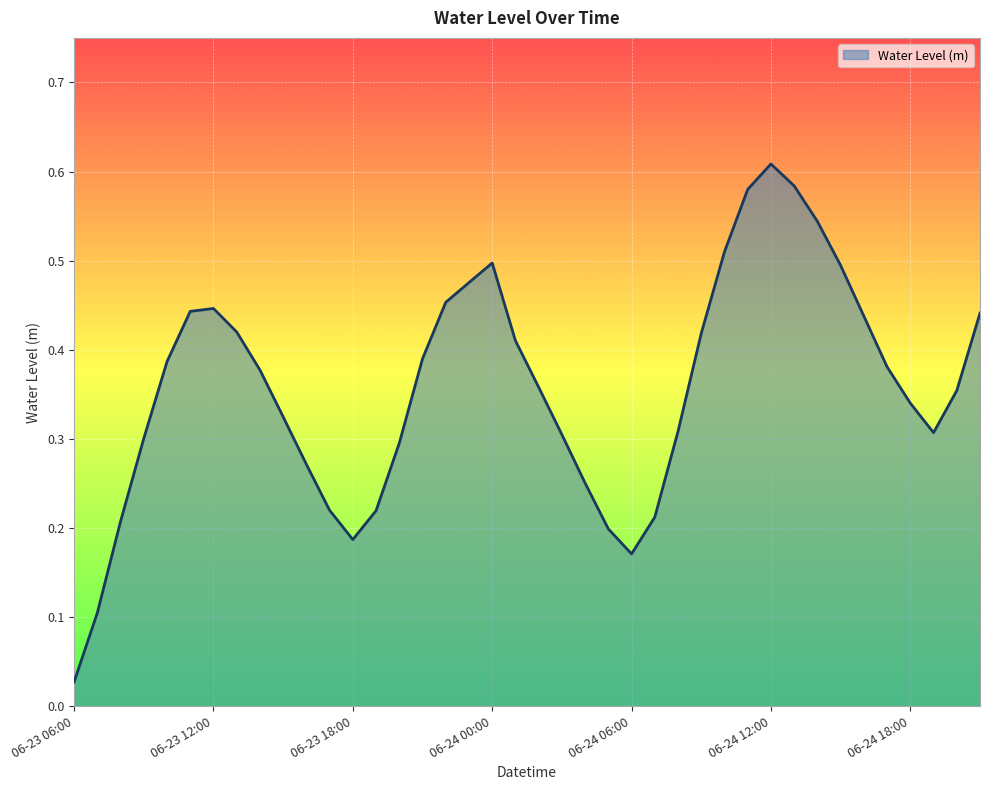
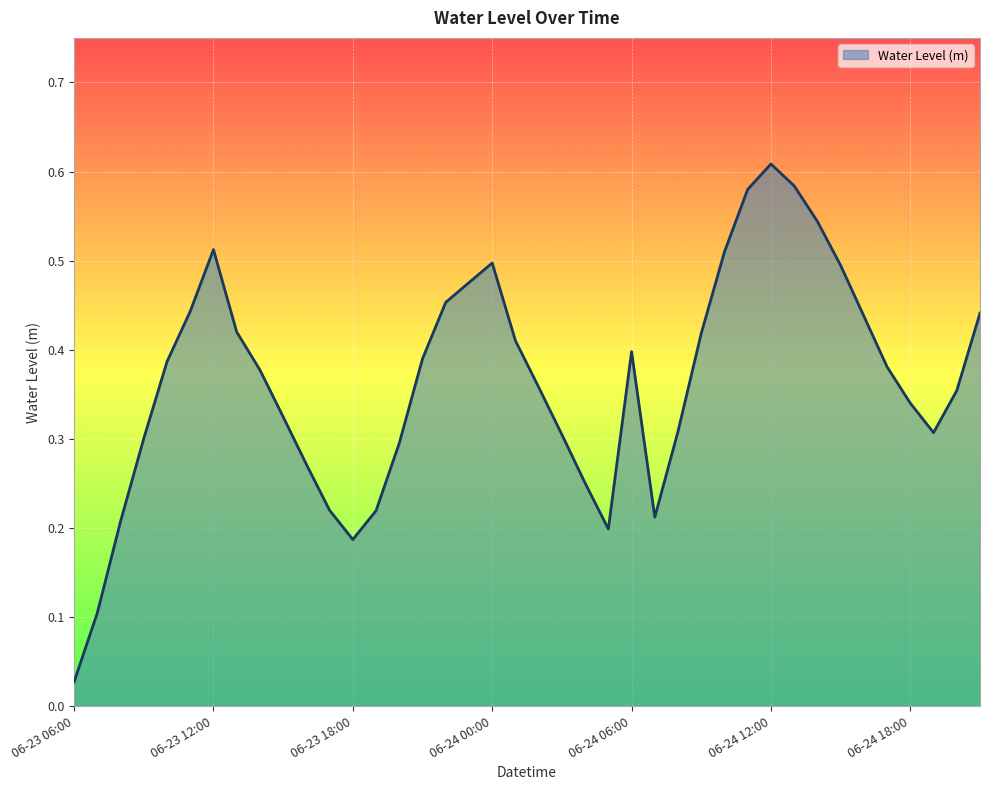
06-23 12:00: 0.45 -> 0.51
06-24 06:00: 0.17 -> 0.40
